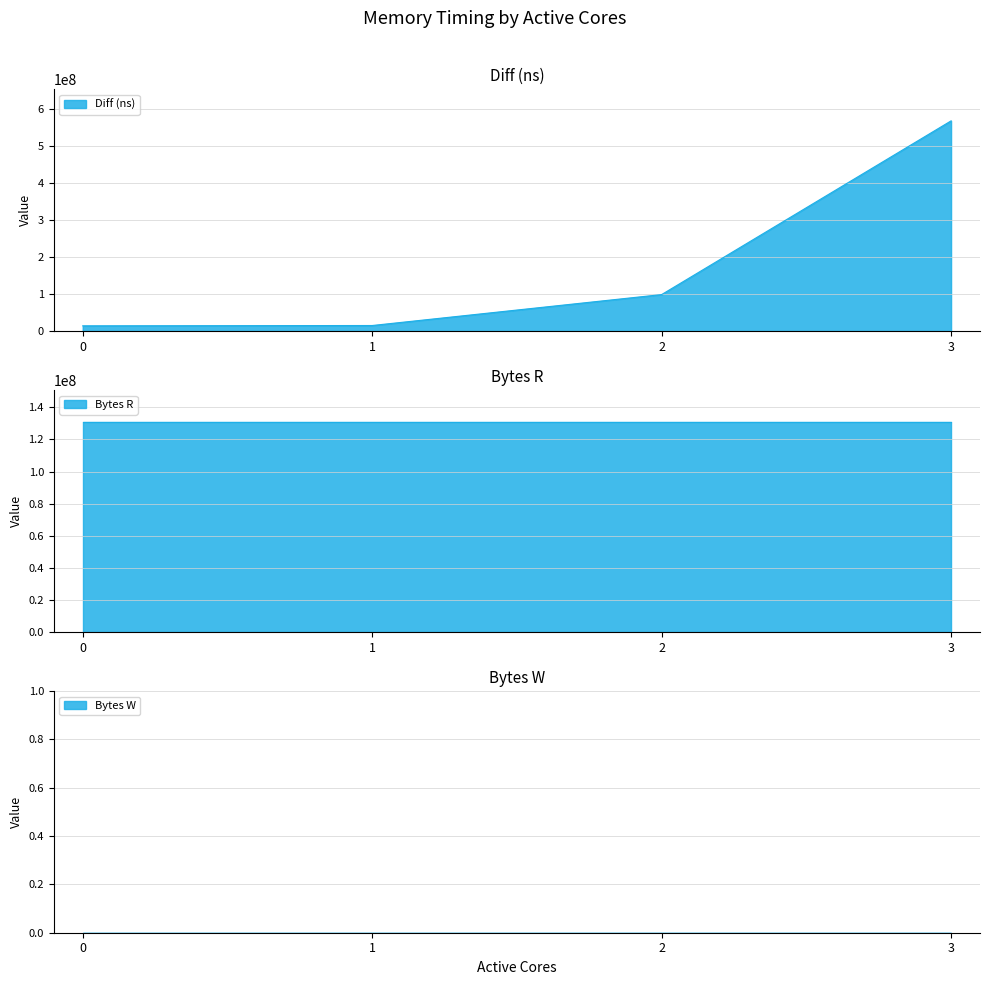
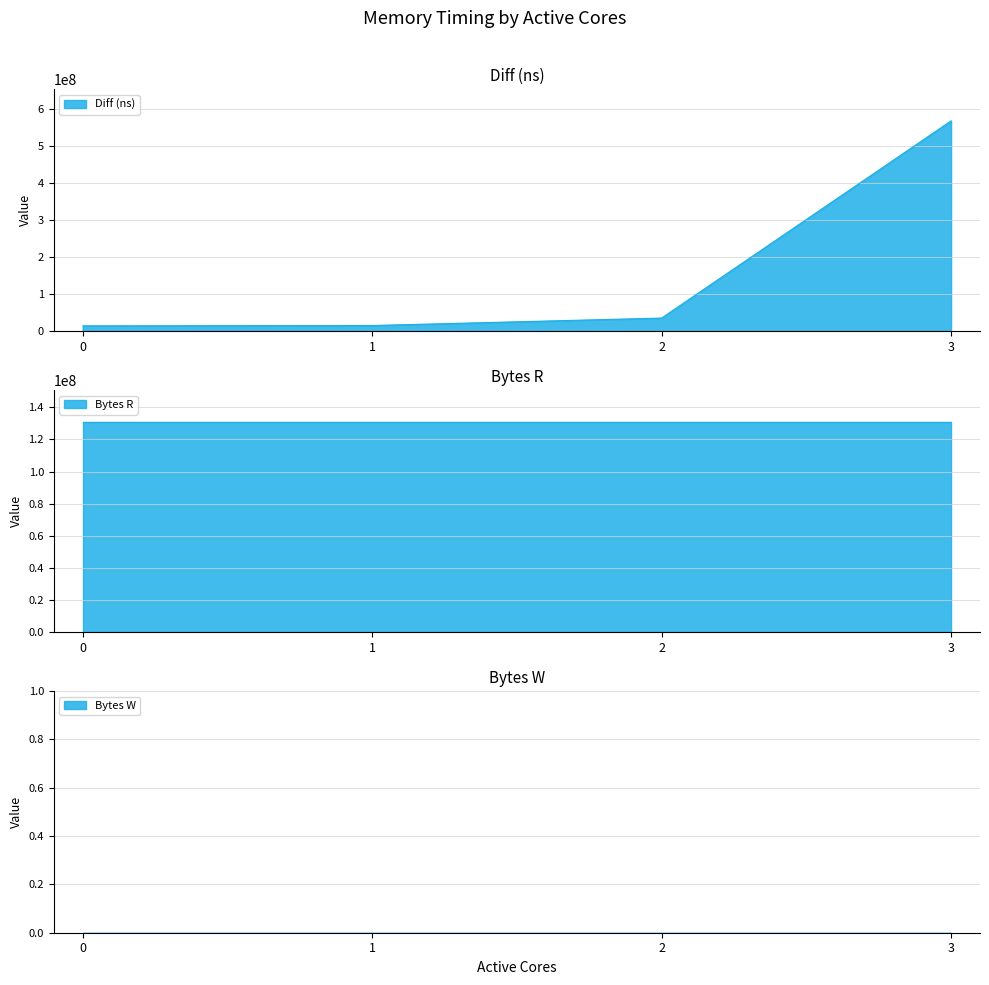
Diff (ns), 2: 100000000 -> 40000000
